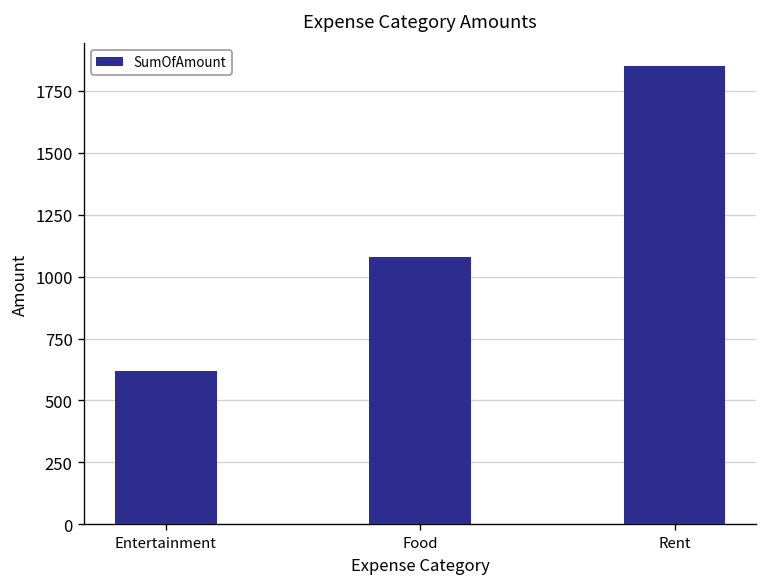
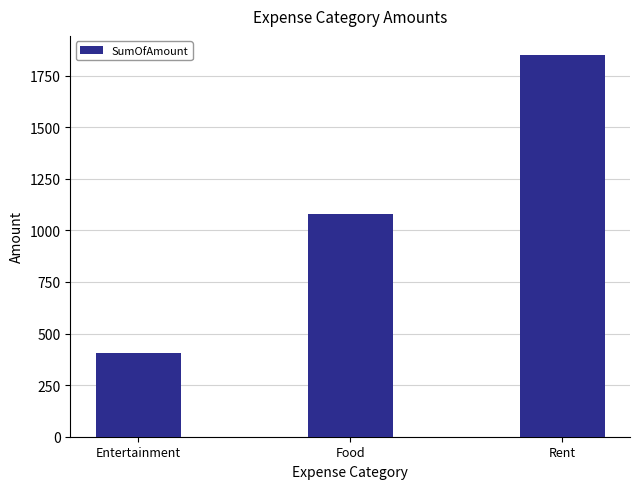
Entertainment: 620 -> 410
